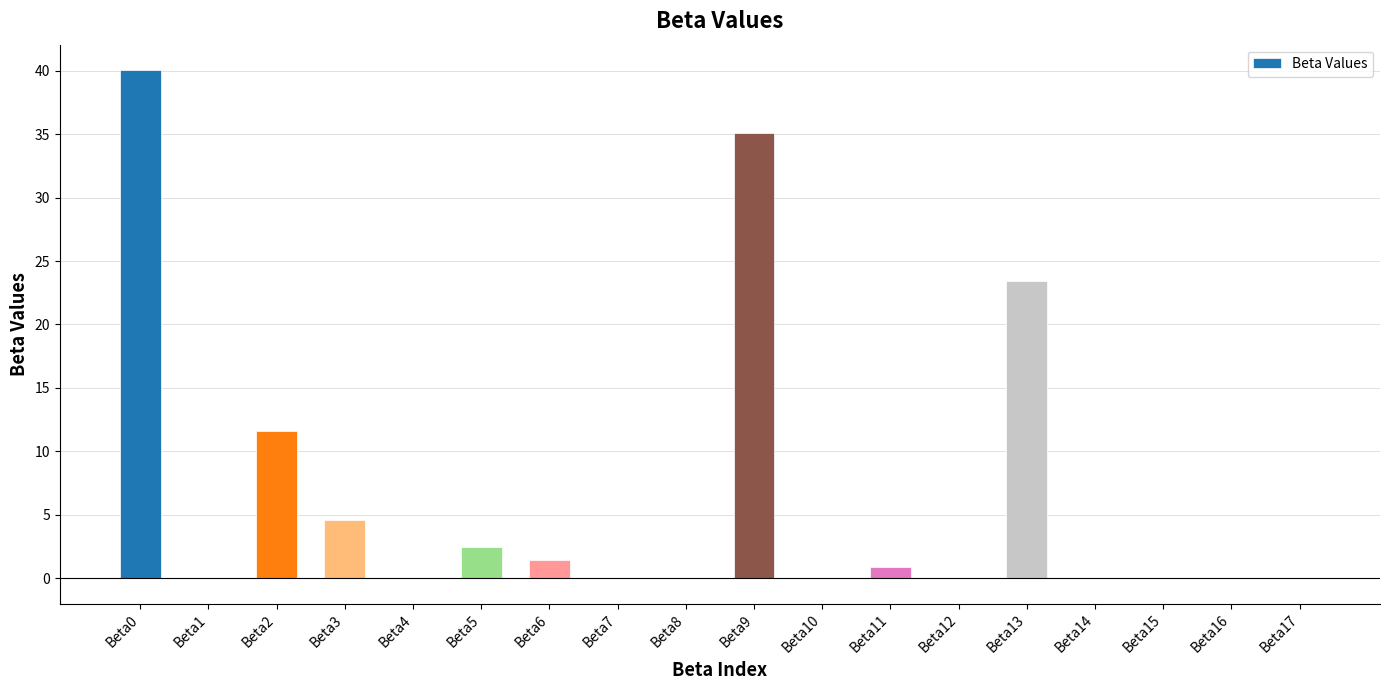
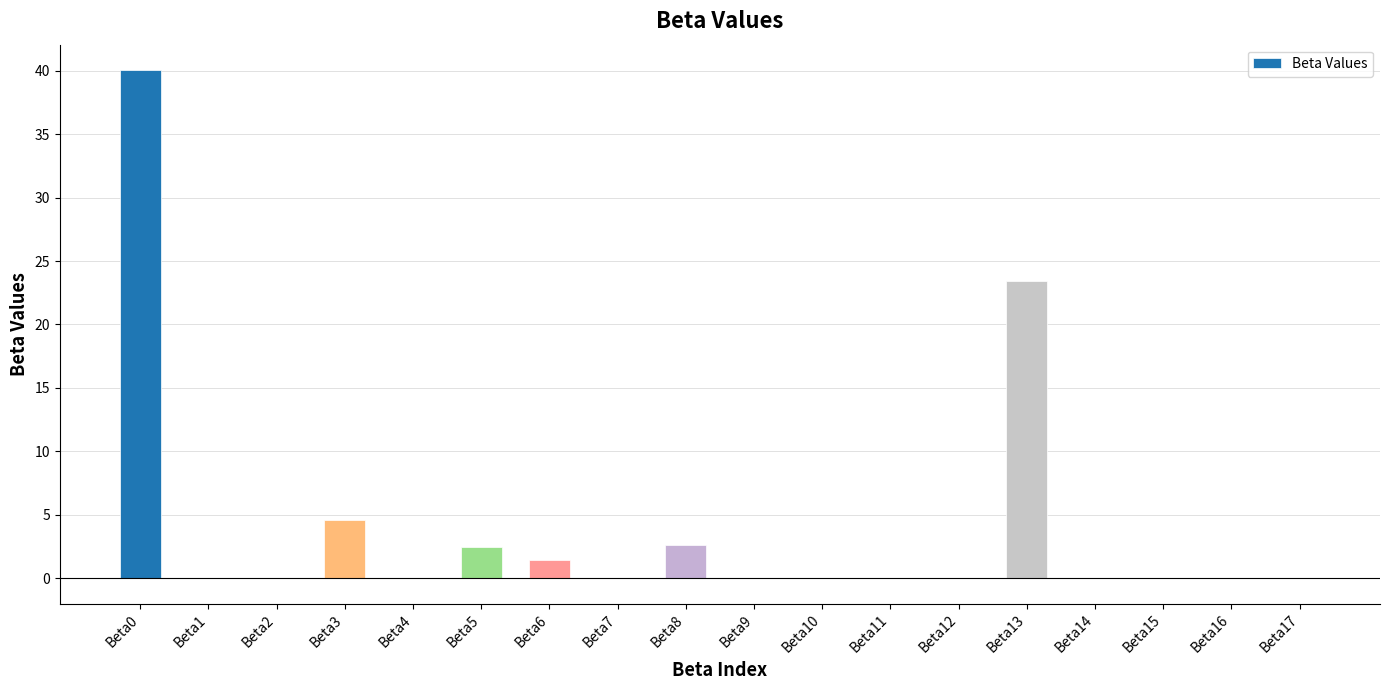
Beta2: 11.6 -> 0.0
Beta8: 0.0 -> 2.6
Beta9: 35.1 -> 0.0
Beta11: 0.9 -> 0.0
